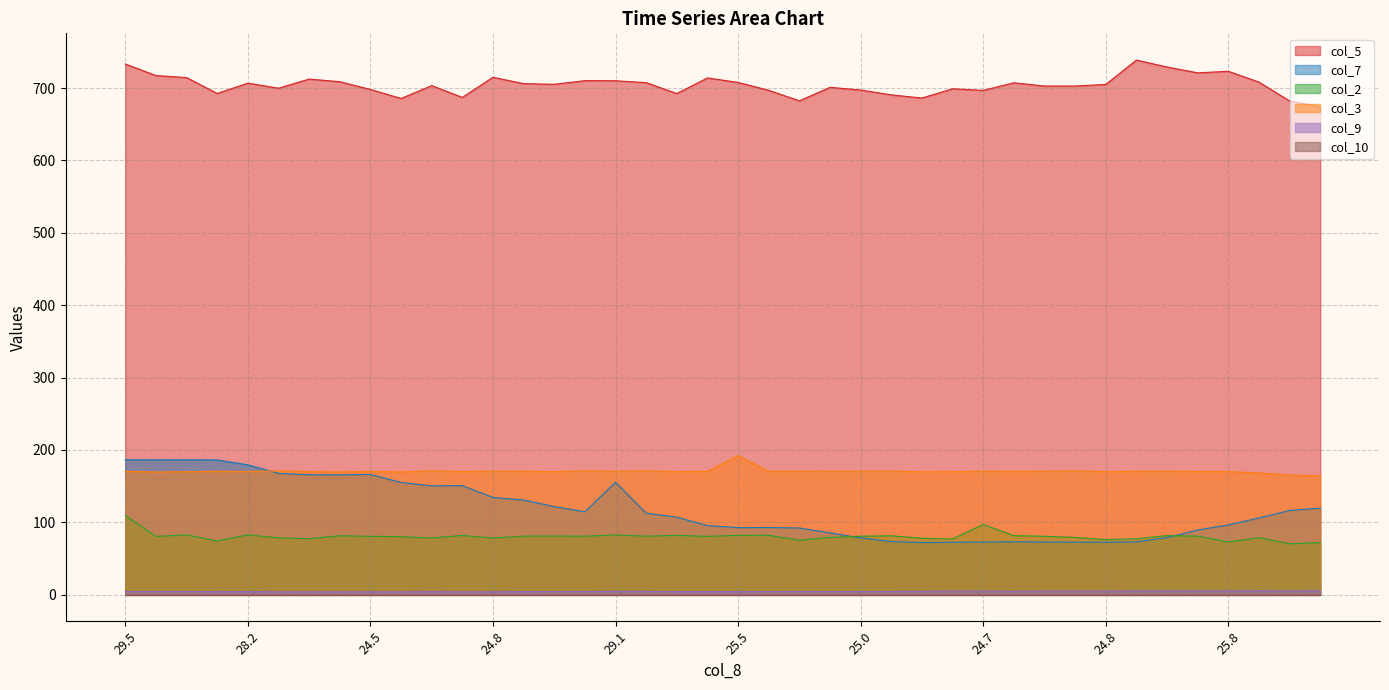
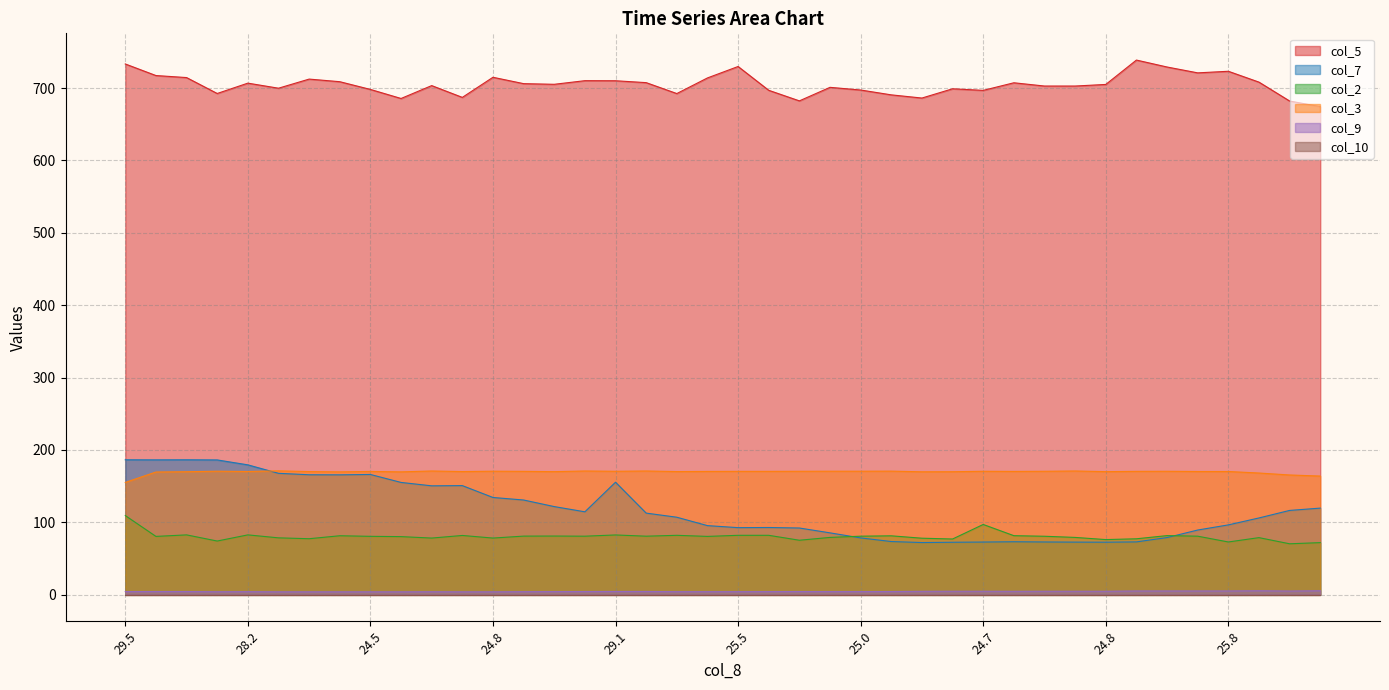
col_3, 29.5: 170 -> 160
col_5, 25.5: 710 -> 730
col_3, 25.5: 190 -> 170
